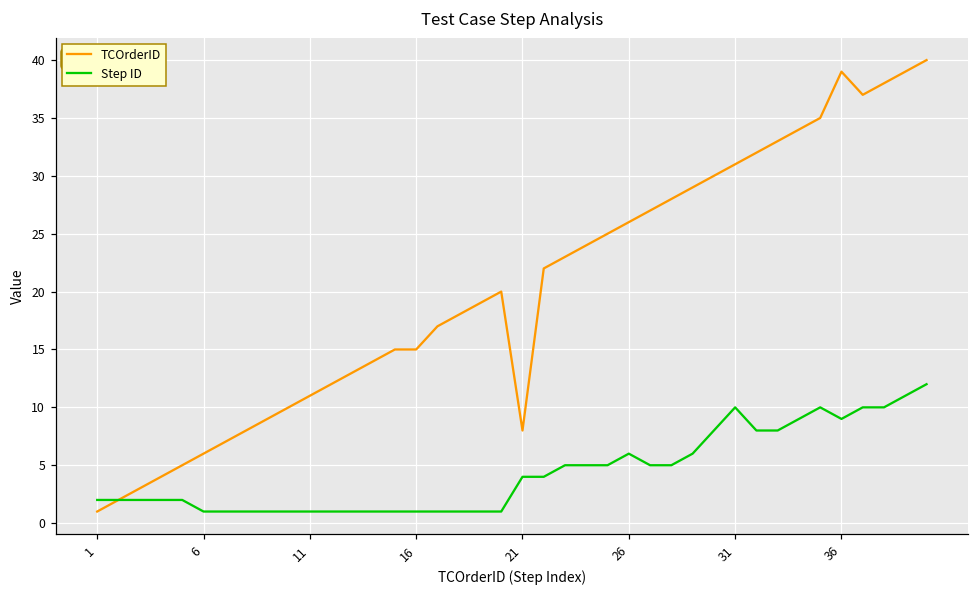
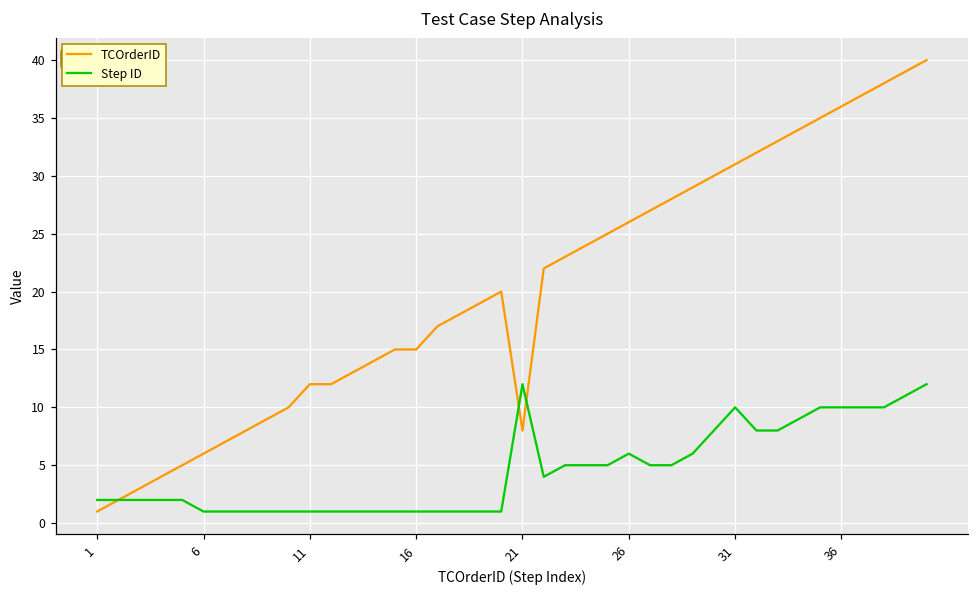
TCOrderID, 11: 11 -> 12
Step ID, 21: 4 -> 12
TCOrderID, 36: 39 -> 36
Step ID, 36: 9 -> 10
